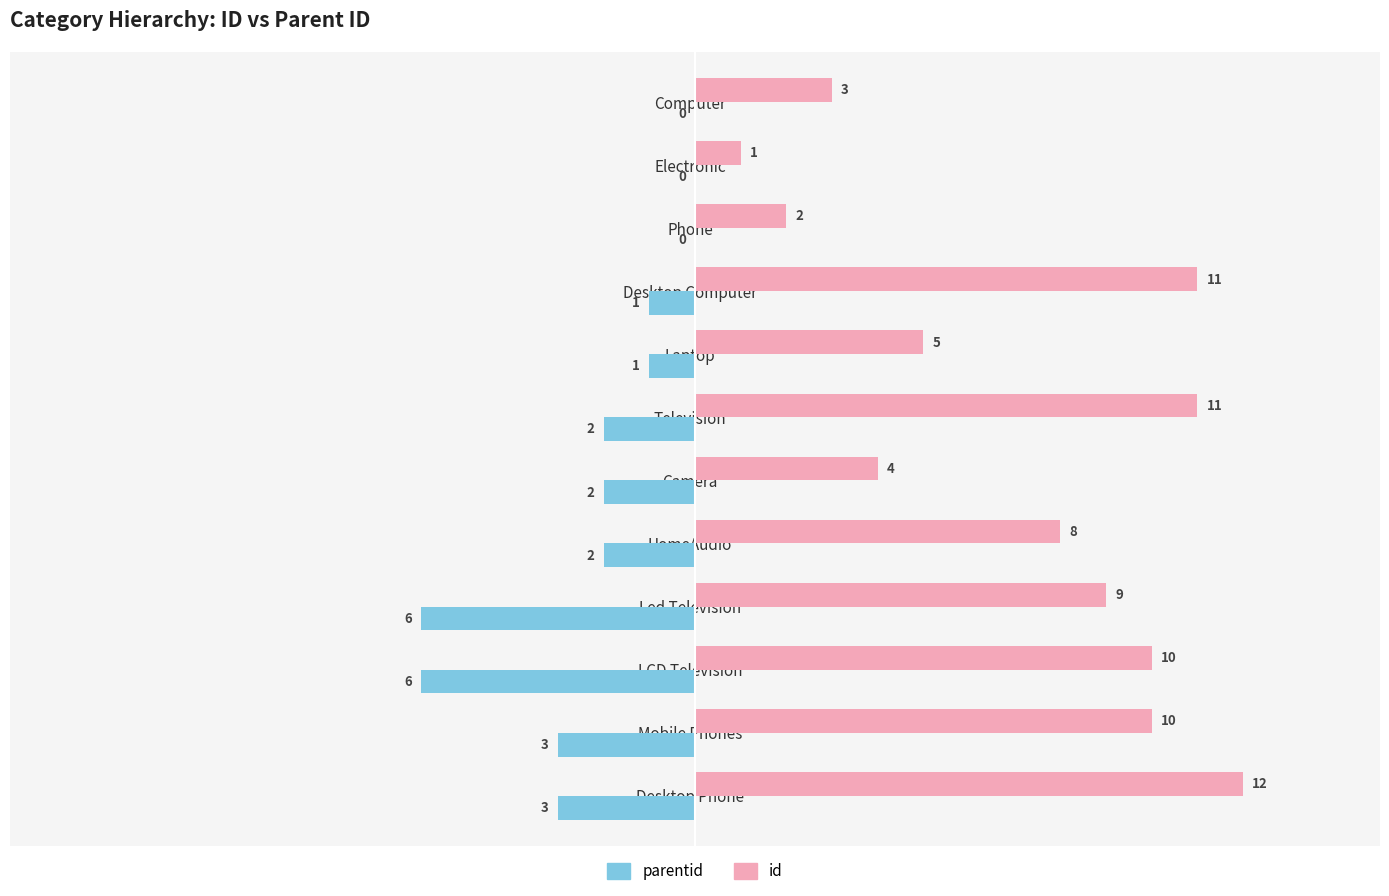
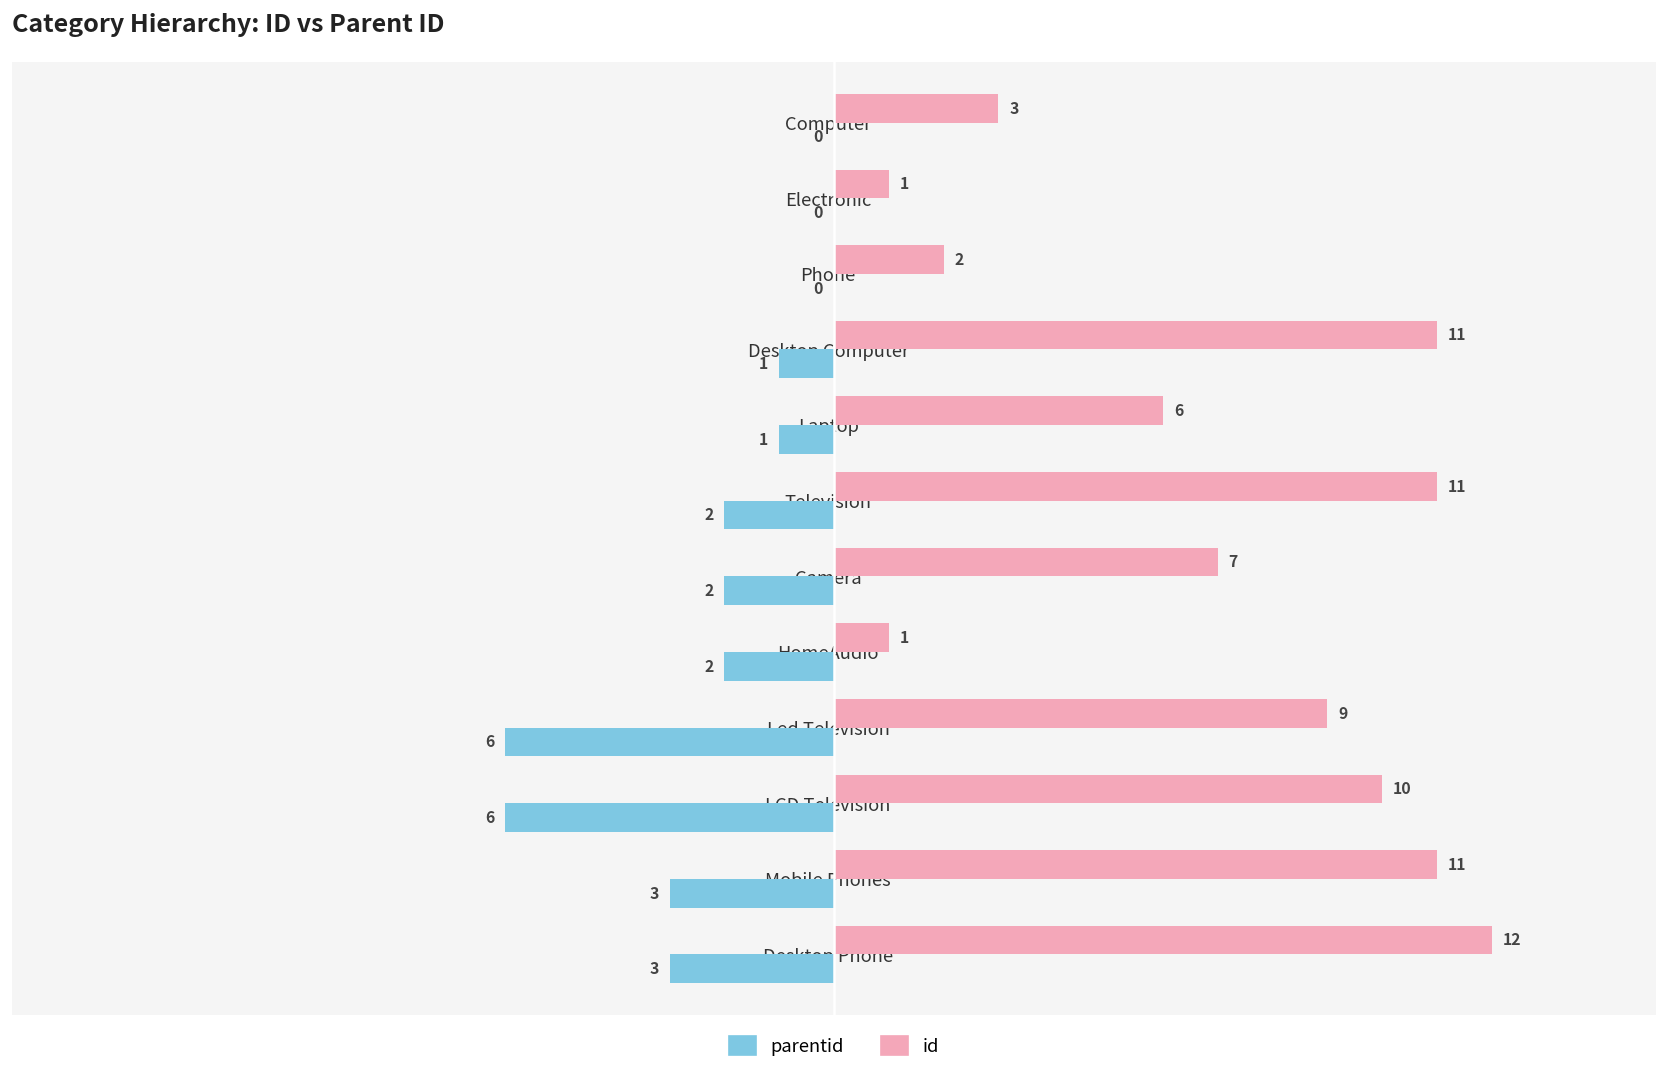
id, Laptop: 5 -> 6
id, Camera: 4 -> 7
id, HomeAudio: 8 -> 1
id, Mobile Phones: 10 -> 11
